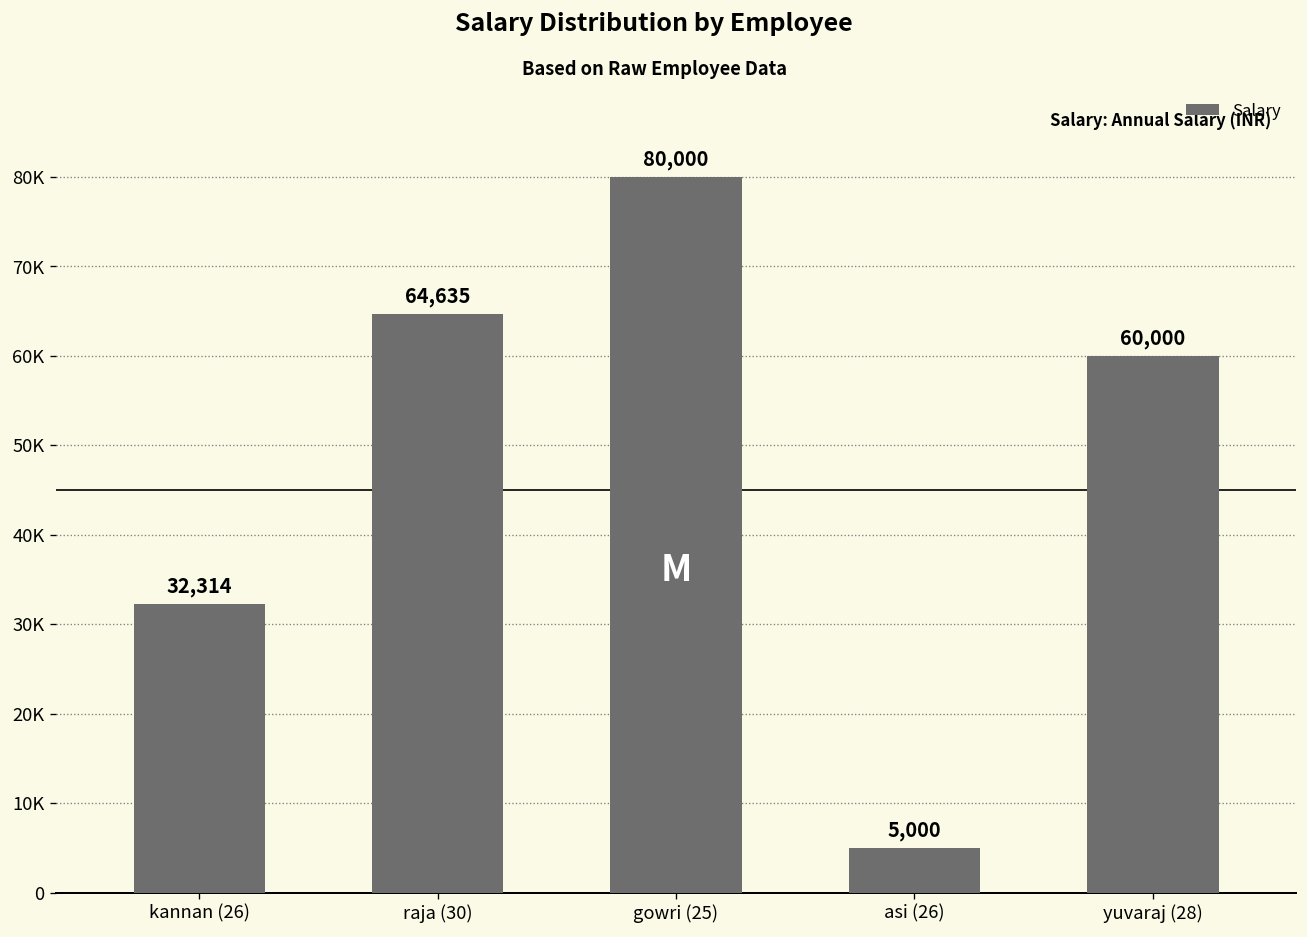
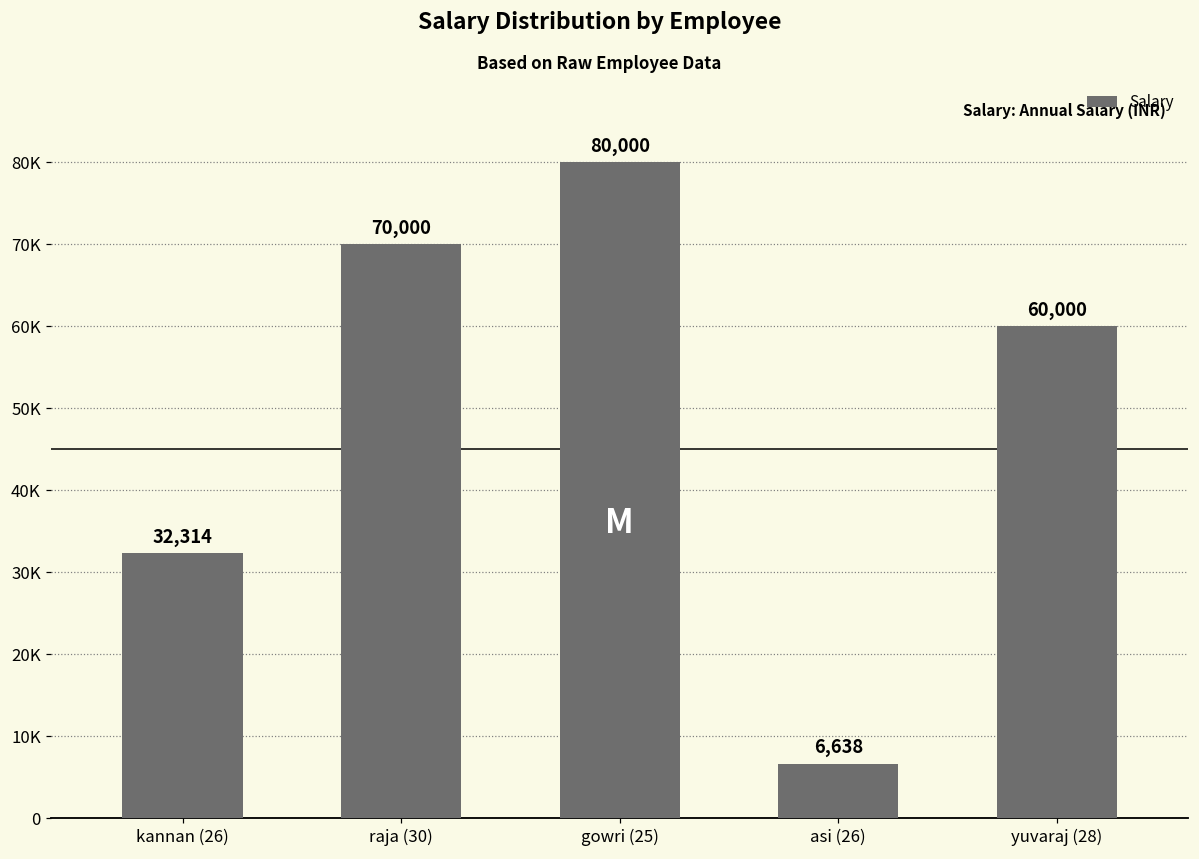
raja (30): 64,635 -> 70,000
asi (26): 5,000 -> 6,638
